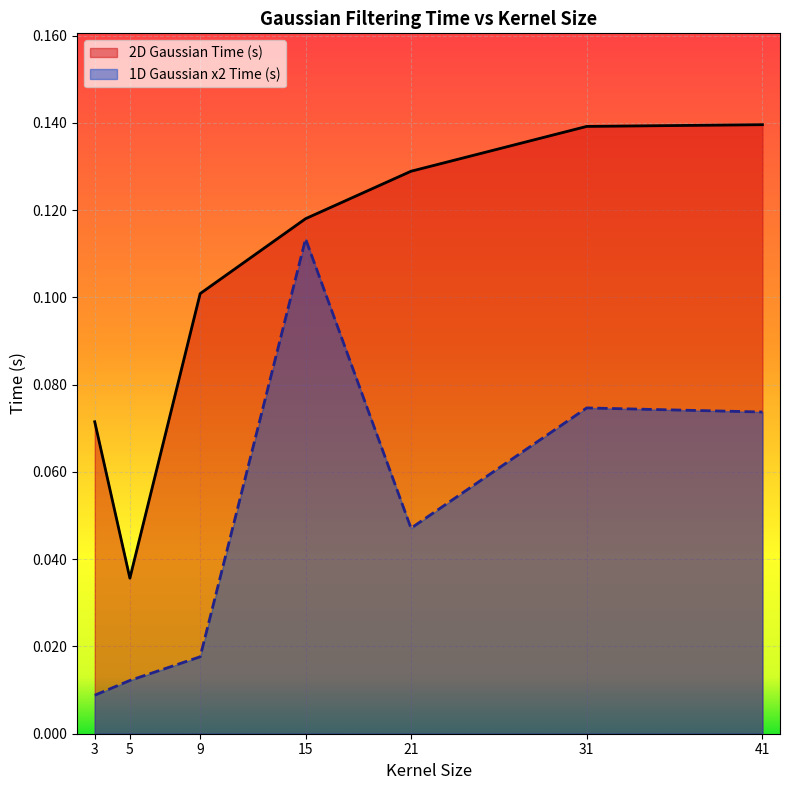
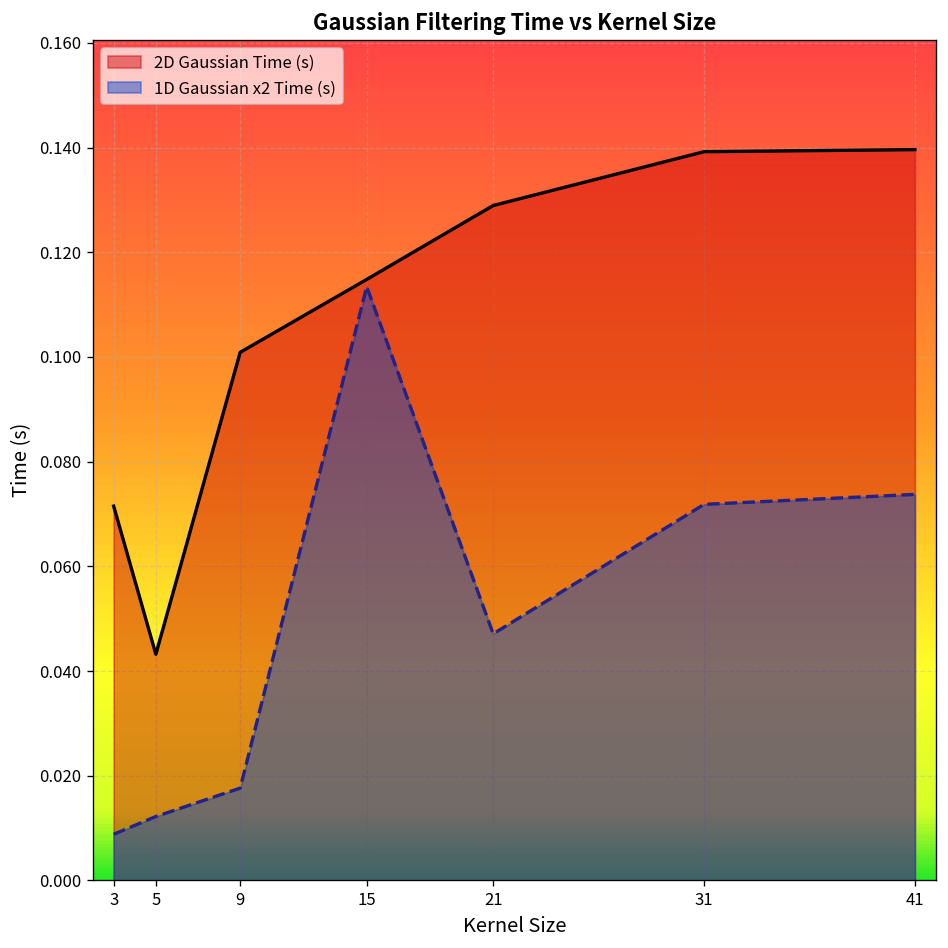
2D Gaussian Time (s), 5: 0.036 -> 0.043
2D Gaussian Time (s), 15: 0.118 -> 0.115
1D Gaussian x2 Time (s), 31: 0.075 -> 0.072
